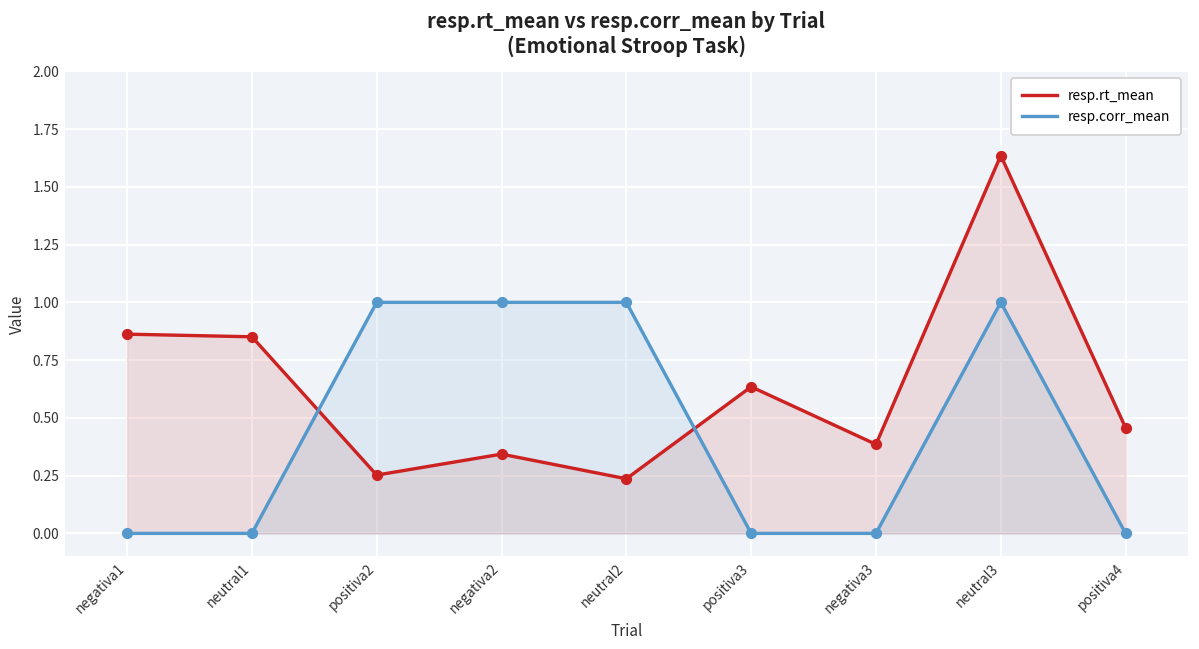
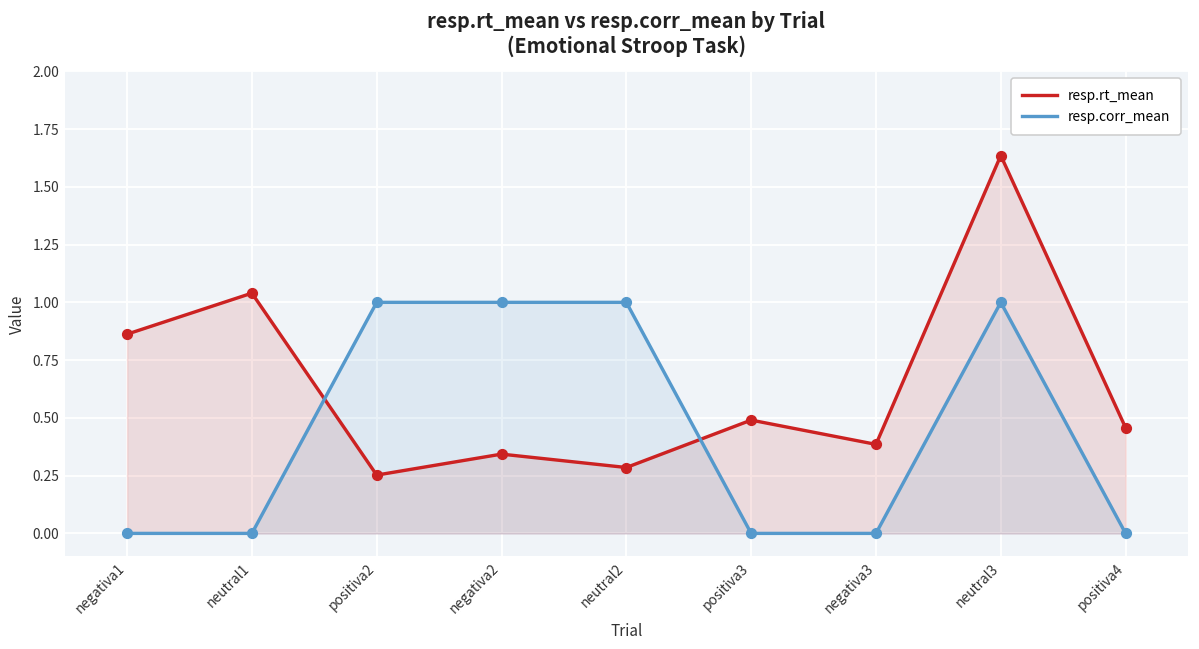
resp.rt_mean, neutral1: 0.85 -> 1.04
resp.rt_mean, neutral2: 0.24 -> 0.29
resp.rt_mean, positiva3: 0.63 -> 0.49
